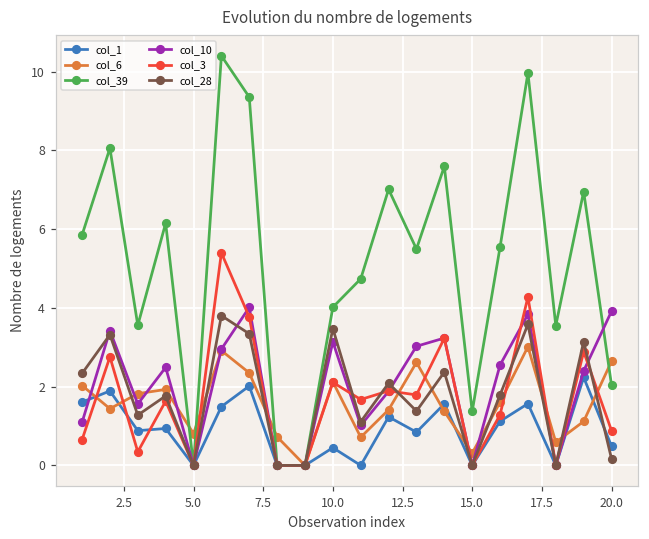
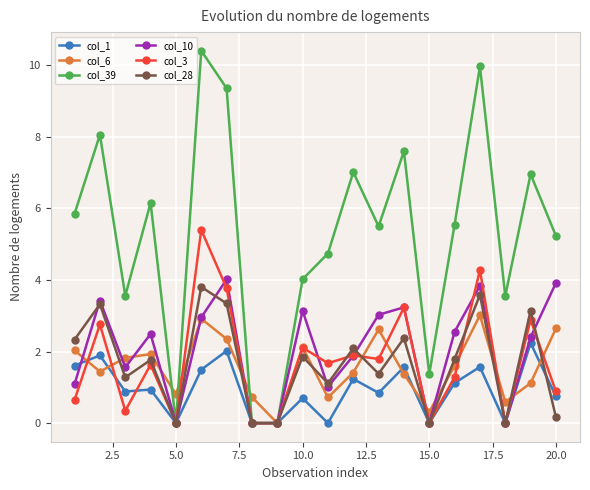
col_1, 10.0: 0.4 -> 0.7
col_28, 10.0: 3.5 -> 1.9
col_1, 20.0: 0.5 -> 0.7
col_39, 20.0: 2.0 -> 5.2
